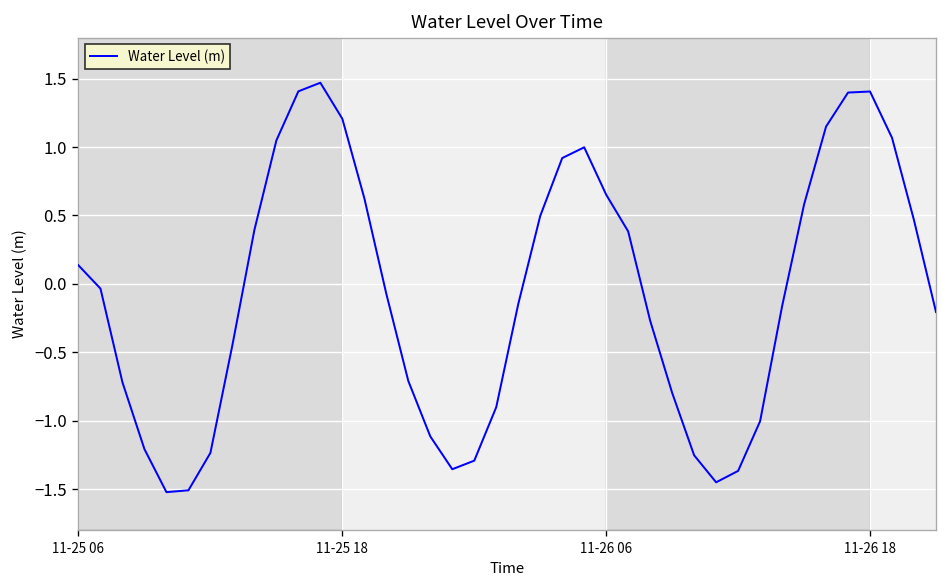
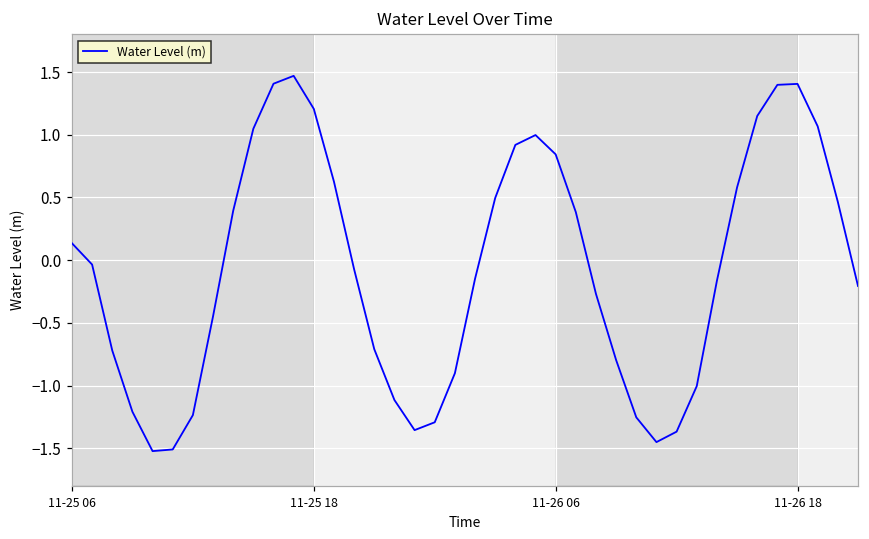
11-26 06: 0.65 -> 0.84
